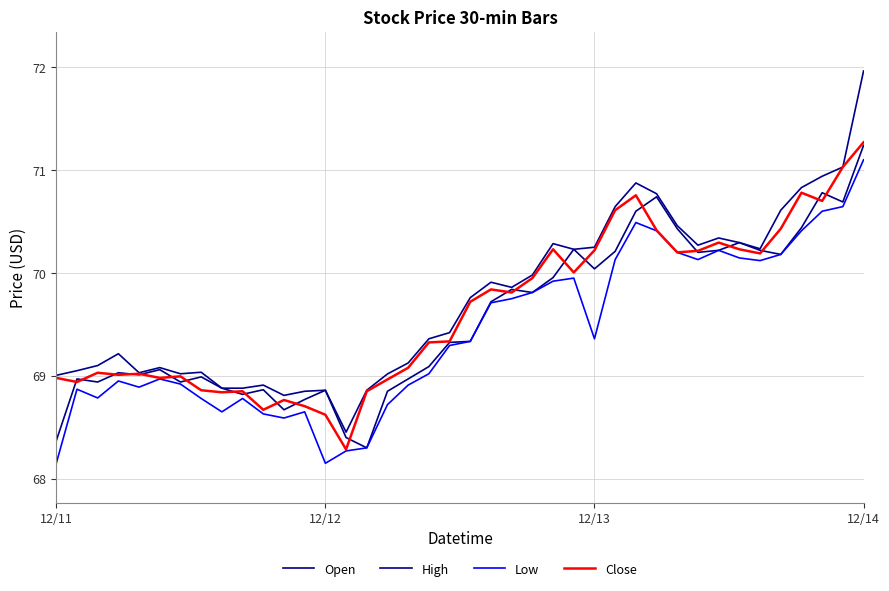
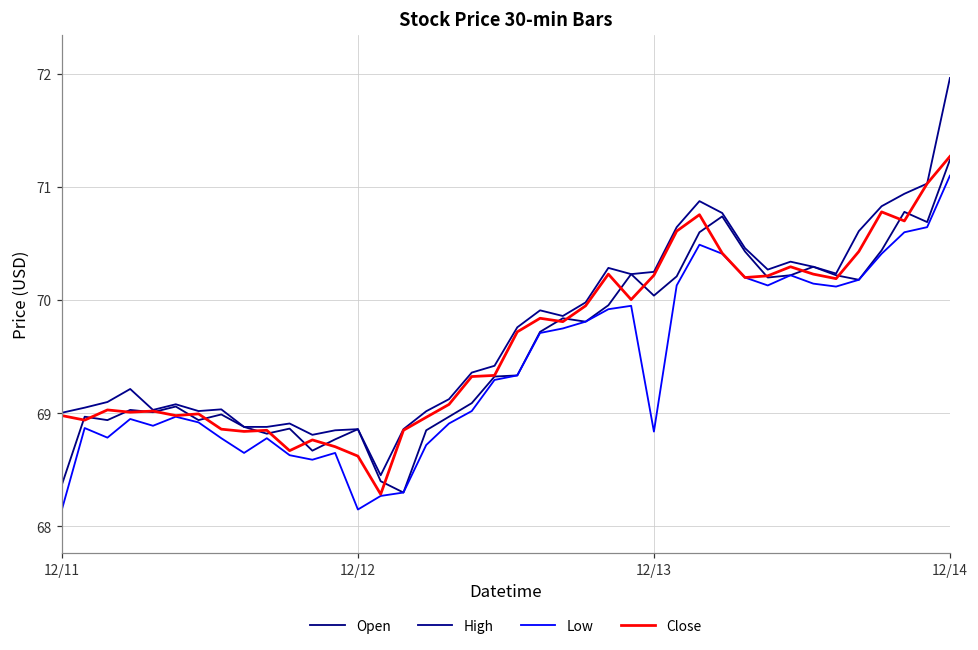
Low, 12/13: 69.36 -> 68.84
